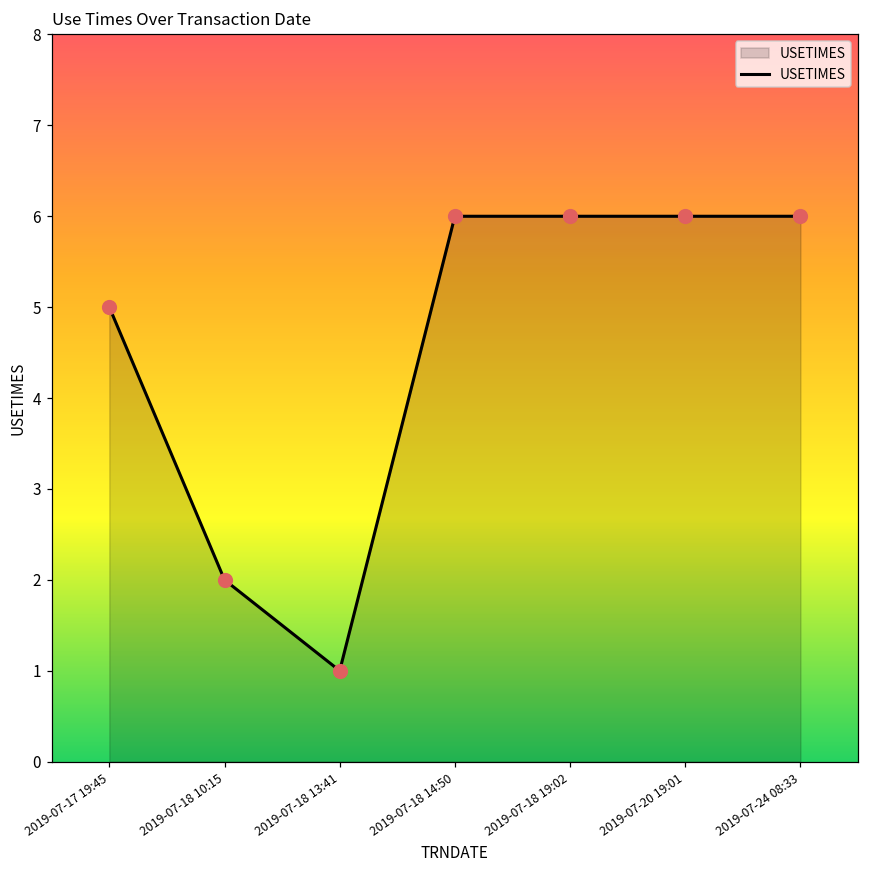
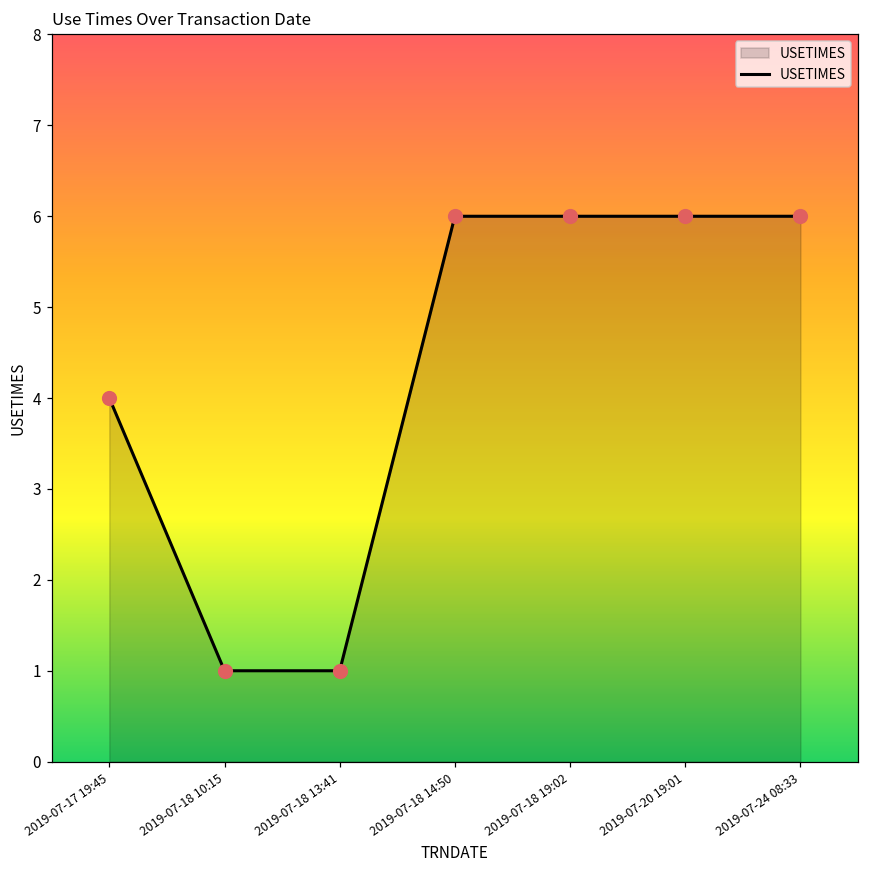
2019-07-17 19:45: 5 -> 4
2019-07-18 10:15: 2 -> 1
